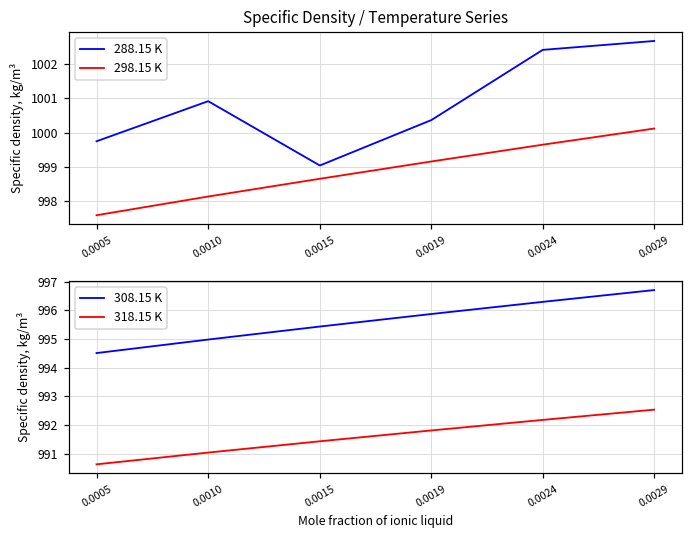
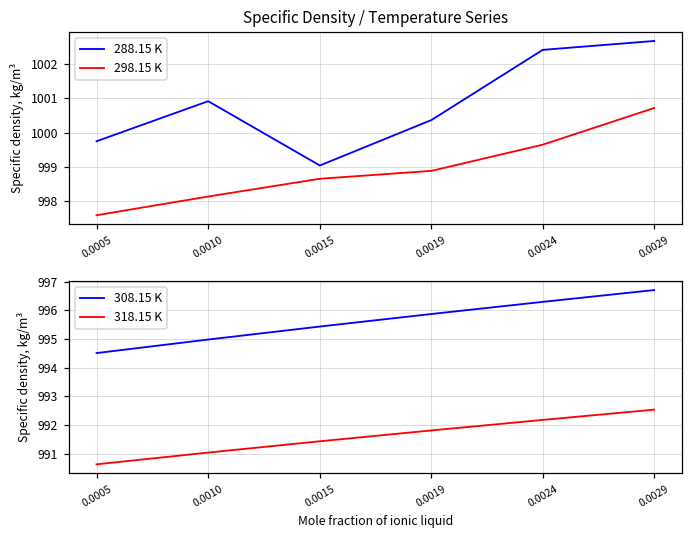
Specific Density / Temperature Series, 298.15 K, 0.0019: 999.2 -> 998.9
Specific Density / Temperature Series, 298.15 K, 0.0029: 1000.1 -> 1000.7
